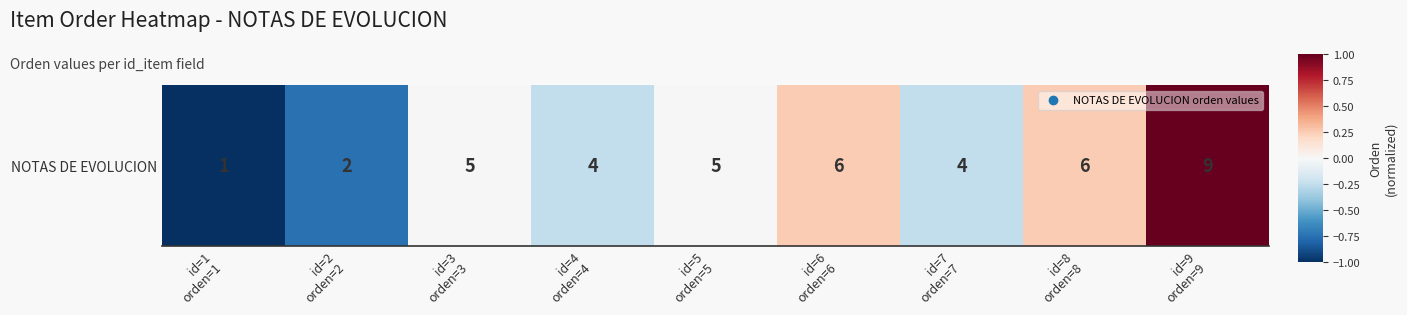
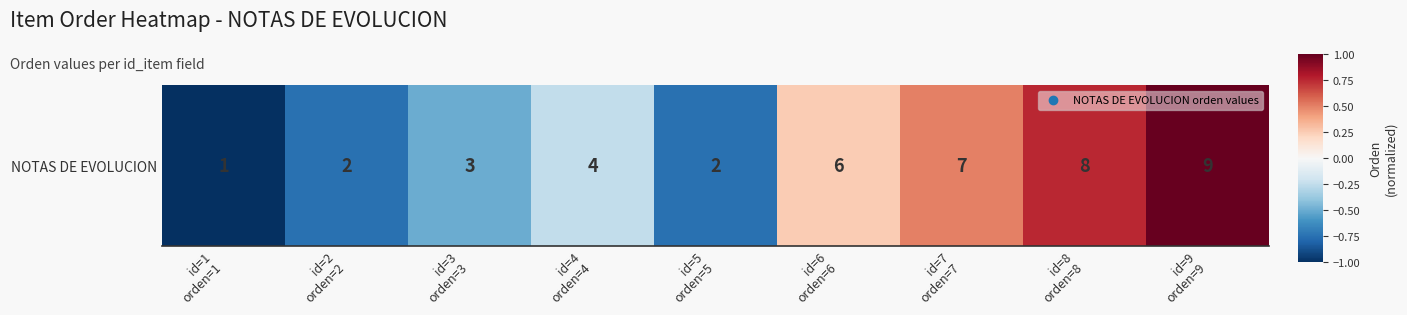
NOTAS DE EVOLUCION, id=3 orden=3: 5 -> 3
NOTAS DE EVOLUCION, id=5 orden=5: 5 -> 2
NOTAS DE EVOLUCION, id=7 orden=7: 4 -> 7
NOTAS DE EVOLUCION, id=8 orden=8: 6 -> 8
